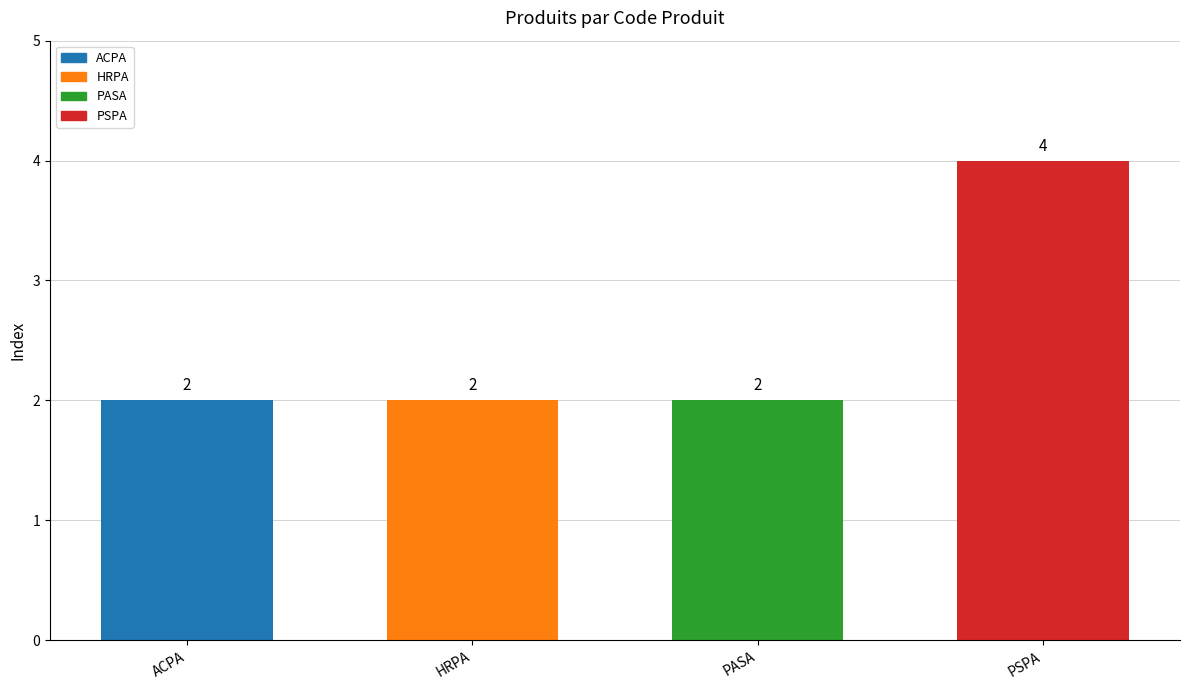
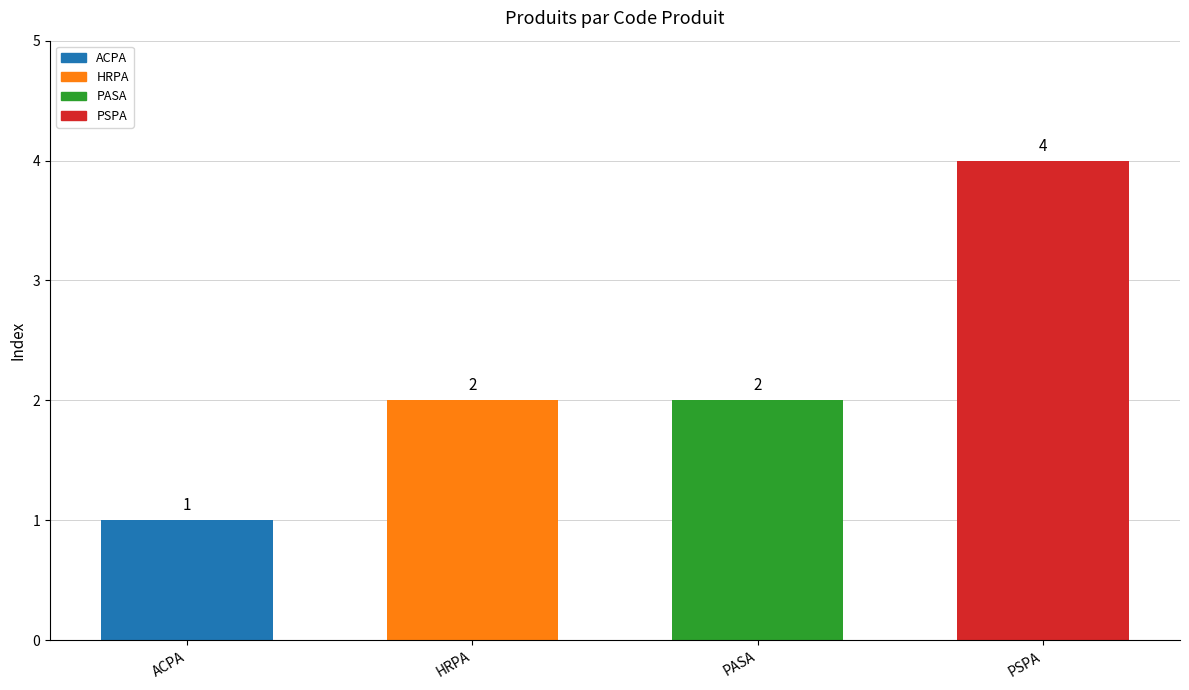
ACPA: 2 -> 1
